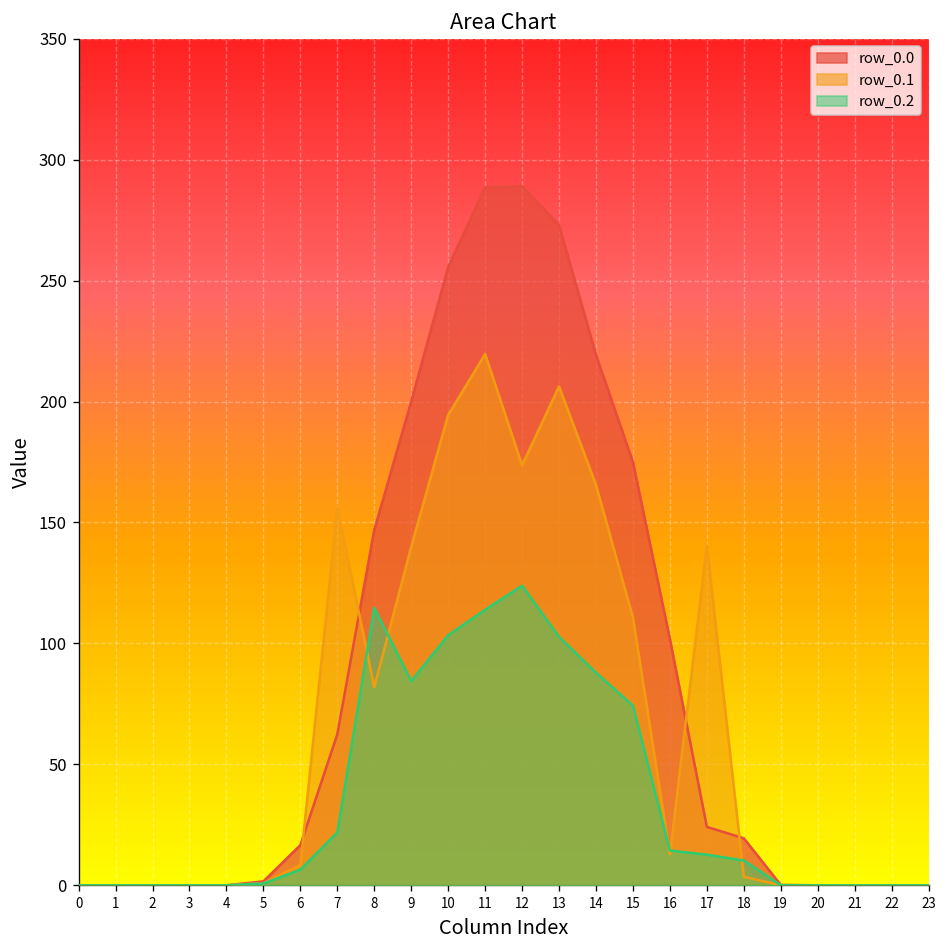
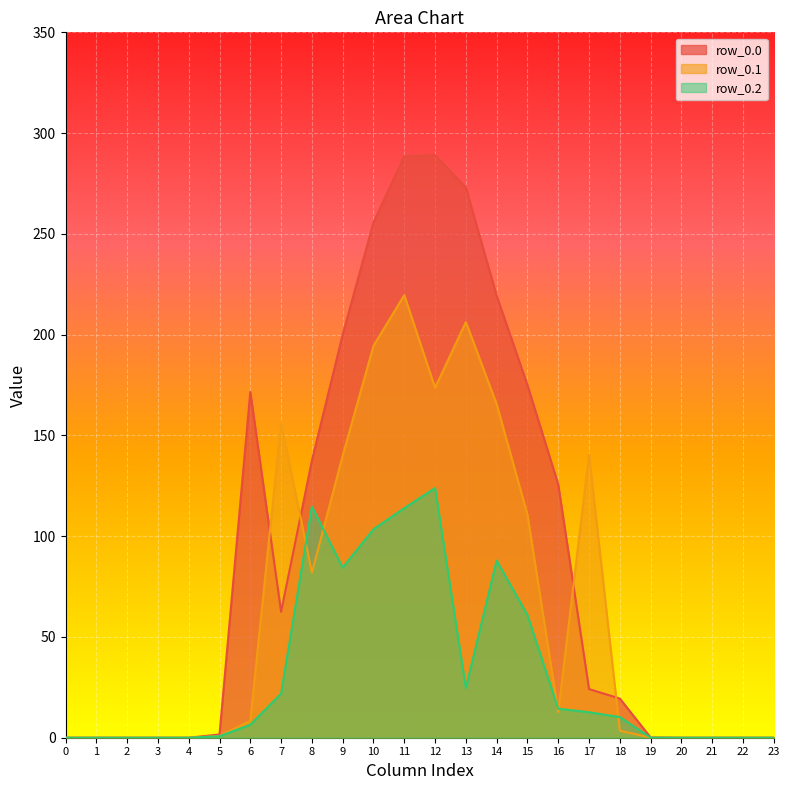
row_0.0, 6: 17 -> 172
row_0.0, 8: 147 -> 138
row_0.2, 13: 103 -> 25
row_0.2, 15: 74 -> 61
row_0.0, 16: 102 -> 126
